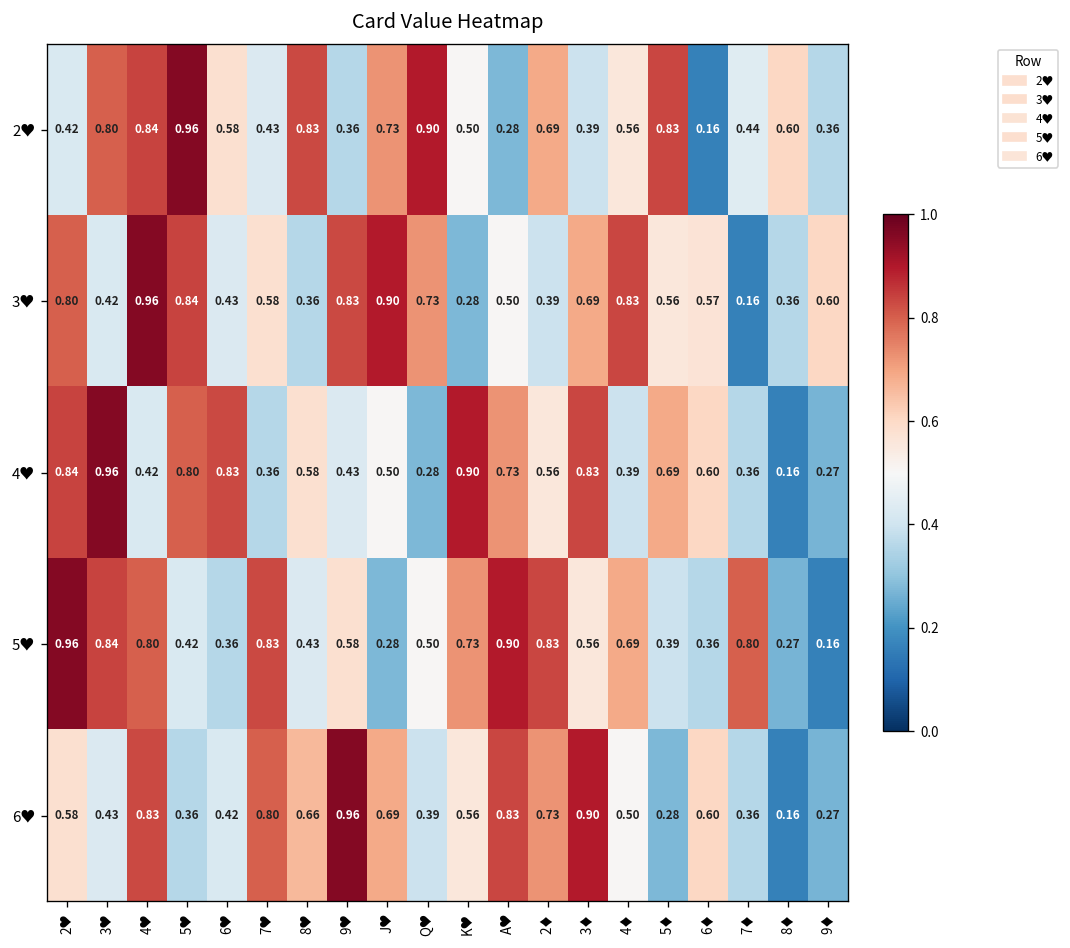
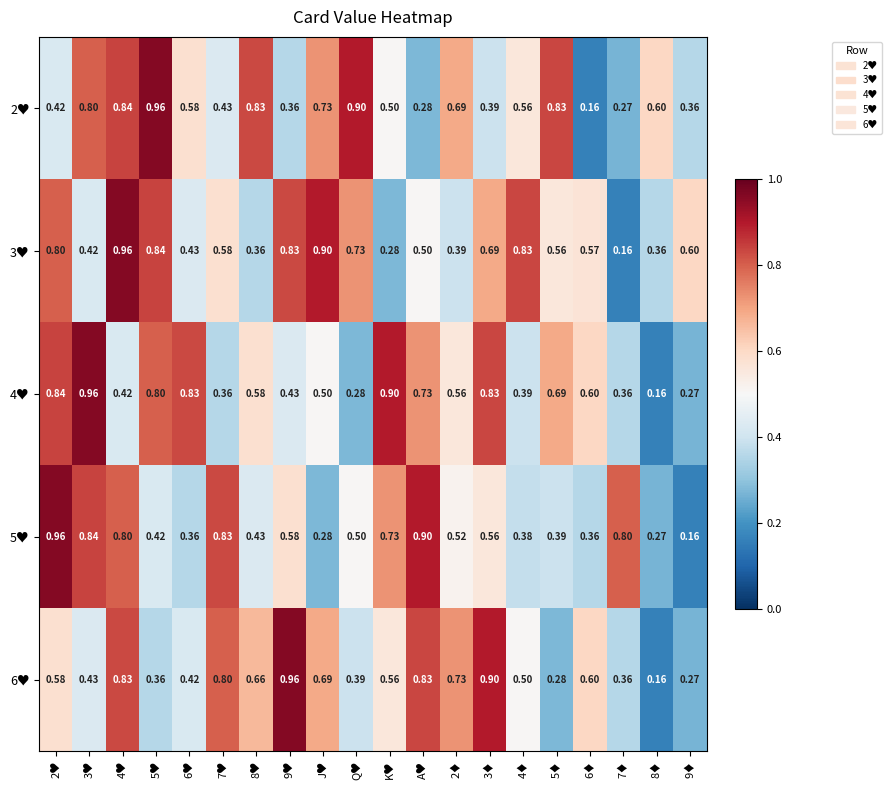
2♥, 7♦: 0.44 -> 0.27
5♥, 2♦: 0.83 -> 0.52
5♥, 4♦: 0.69 -> 0.38
